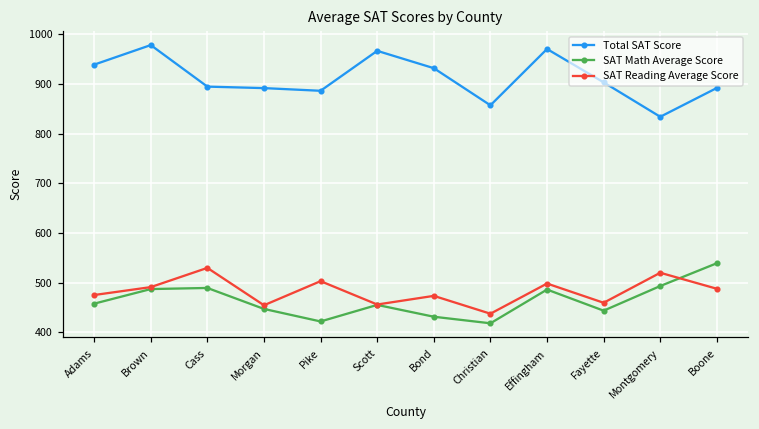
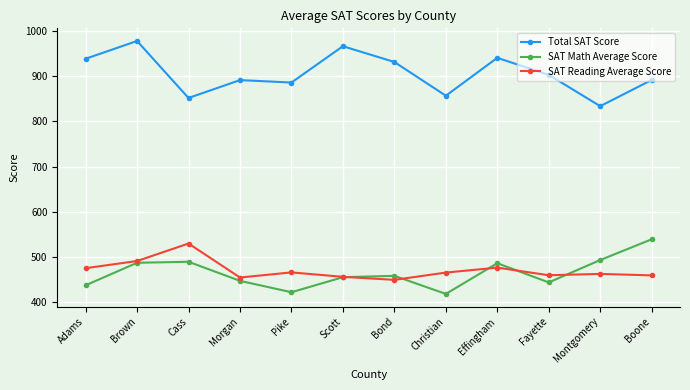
SAT Math Average Score, Adams: 460 -> 440
Total SAT Score, Cass: 890 -> 850
SAT Reading Average Score, Pike: 500 -> 470
SAT Math Average Score, Bond: 430 -> 460
SAT Reading Average Score, Bond: 470 -> 450
SAT Reading Average Score, Christian: 440 -> 470
Total SAT Score, Effingham: 970 -> 940
SAT Reading Average Score, Effingham: 500 -> 480
SAT Reading Average Score, Montgomery: 520 -> 460
SAT Reading Average Score, Boone: 490 -> 460
